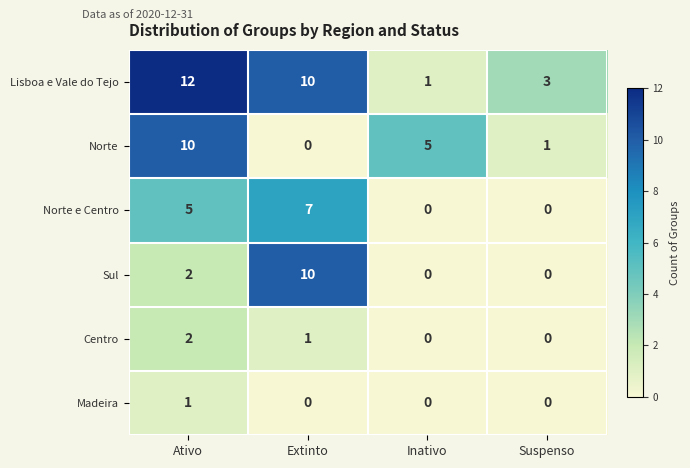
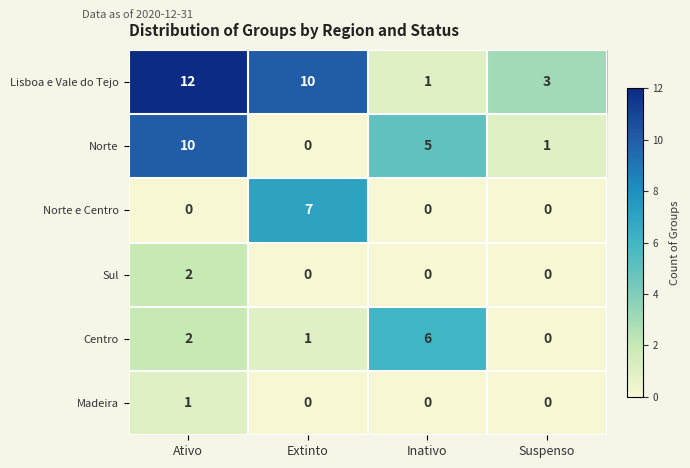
Norte e Centro, Ativo: 5 -> 0
Sul, Extinto: 10 -> 0
Centro, Inativo: 0 -> 6
